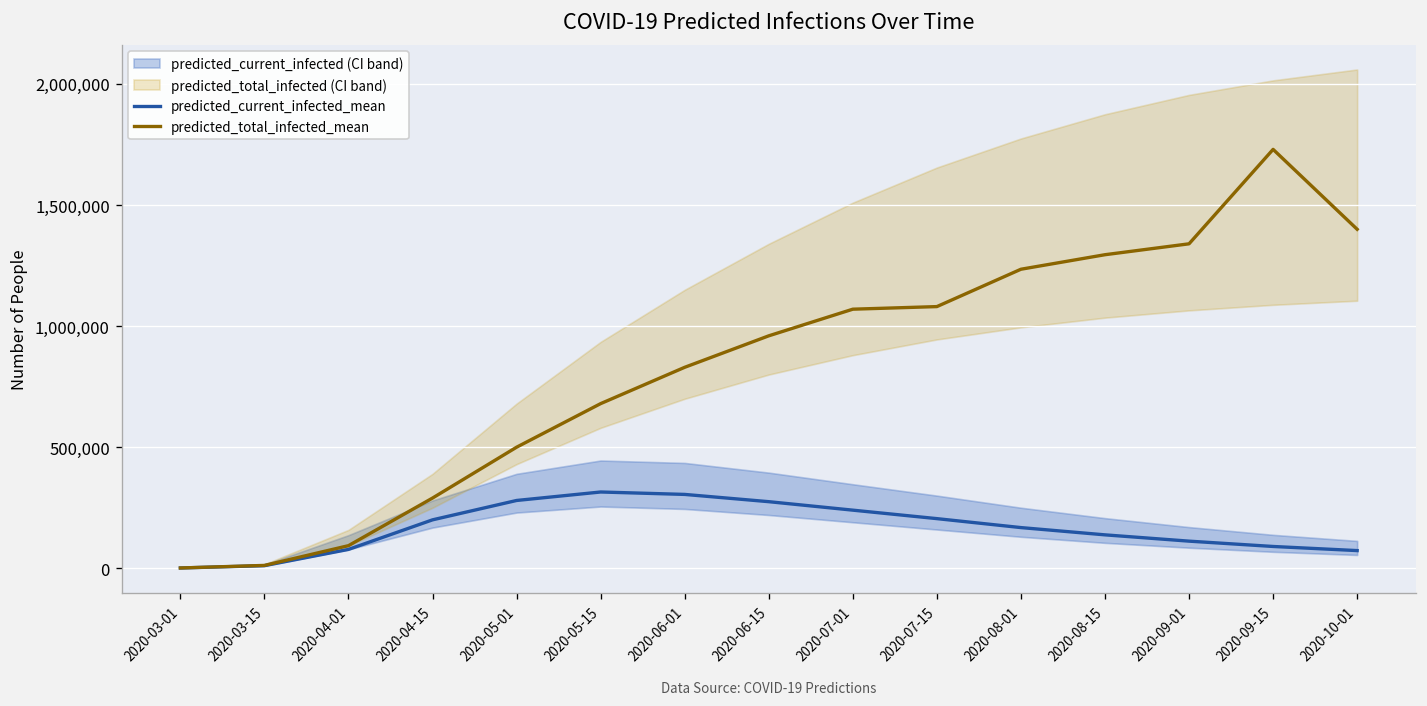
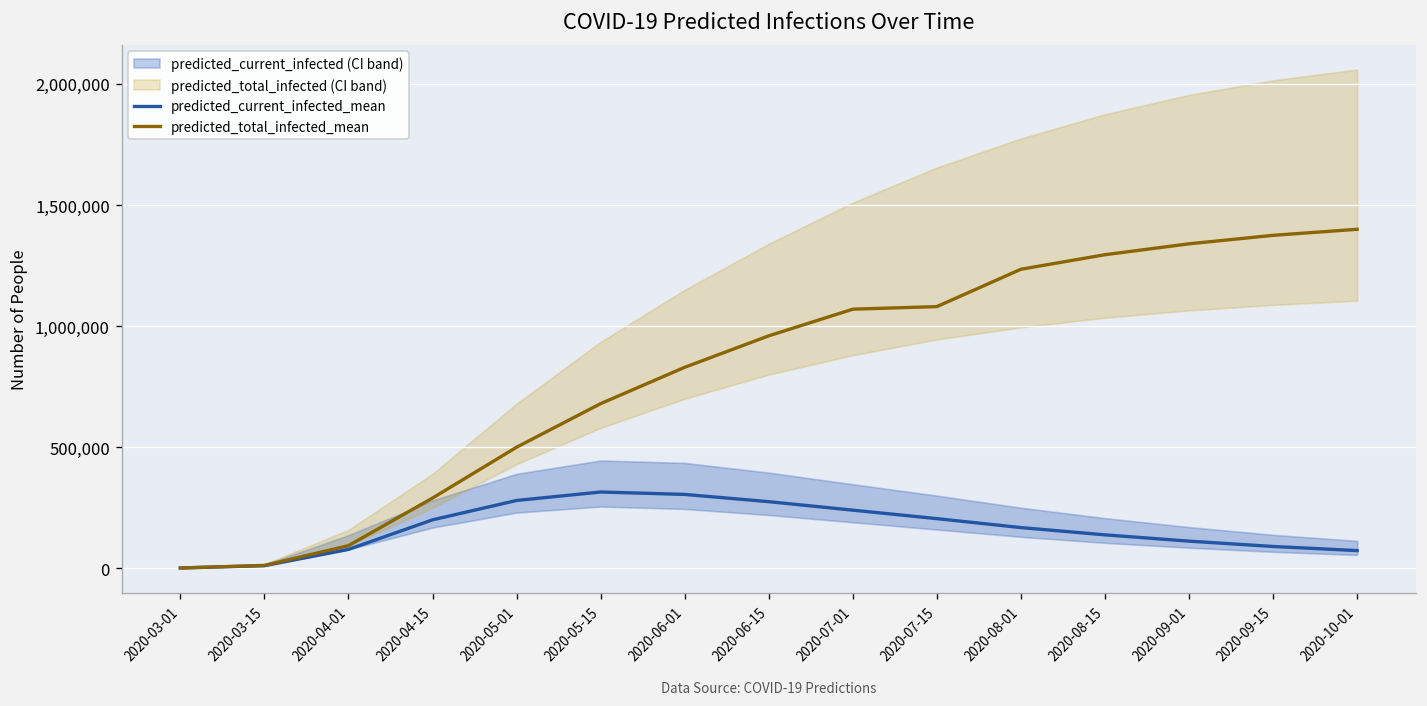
predicted_total_infected_mean, 2020-09-15: 1,730,000 -> 1,380,000
